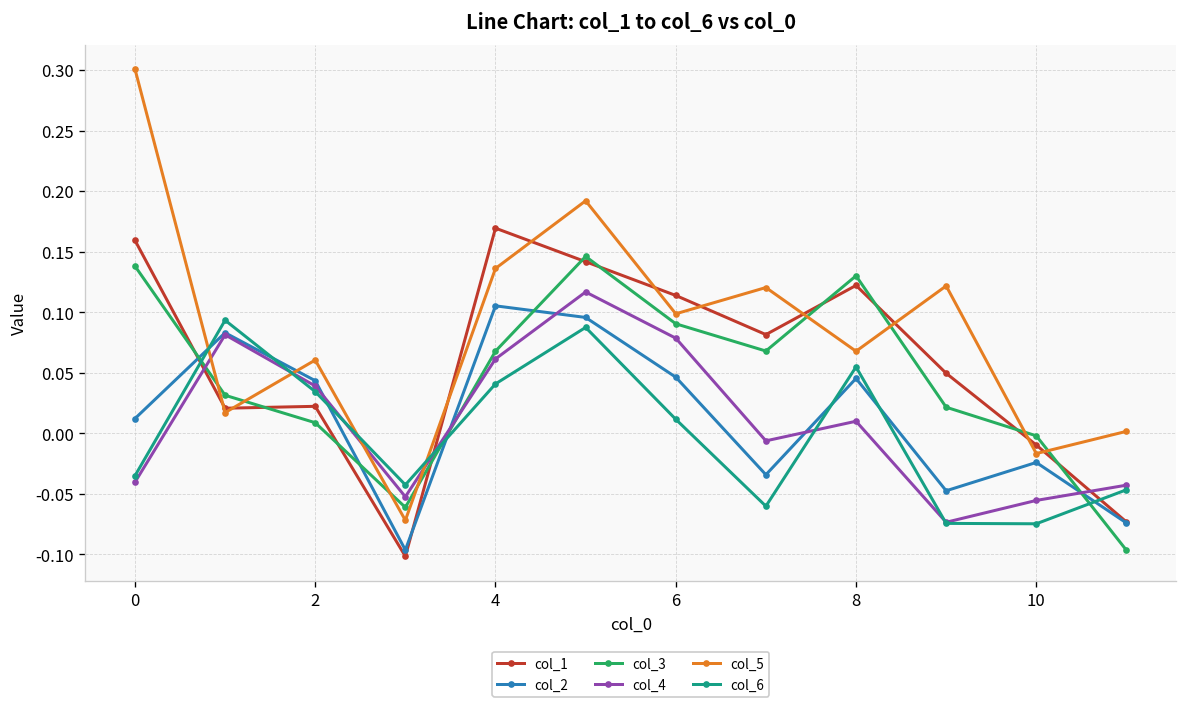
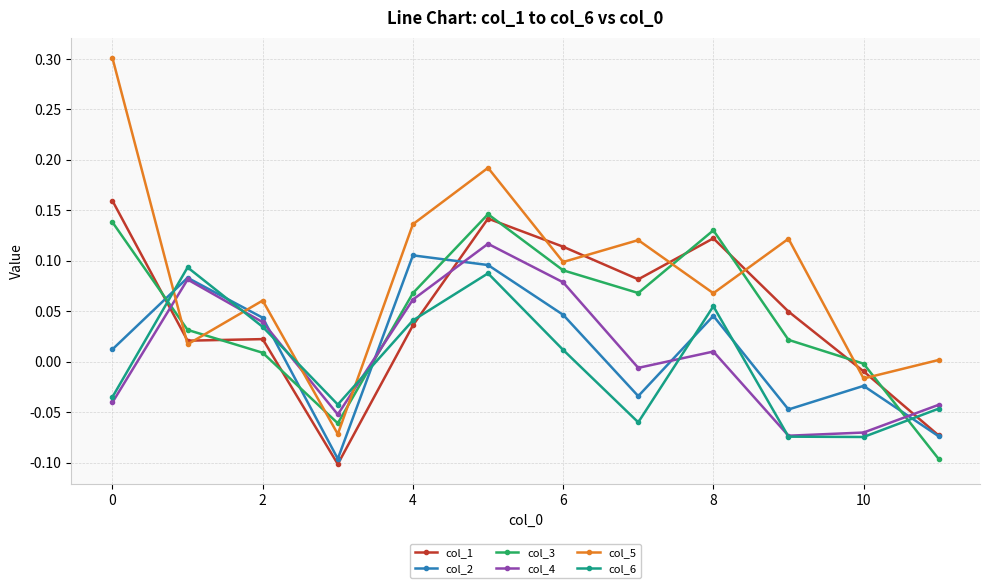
col_1, 4: 0.169 -> 0.036
col_4, 10: -0.055 -> -0.070
